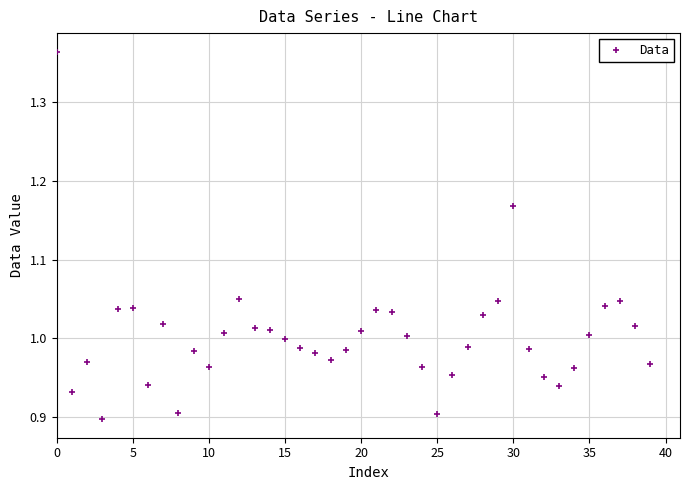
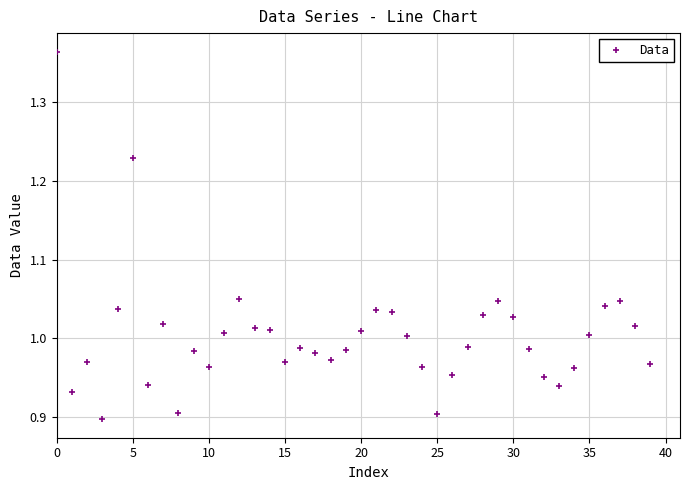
5: 1.04 -> 1.23
15: 1.00 -> 0.97
30: 1.17 -> 1.03
